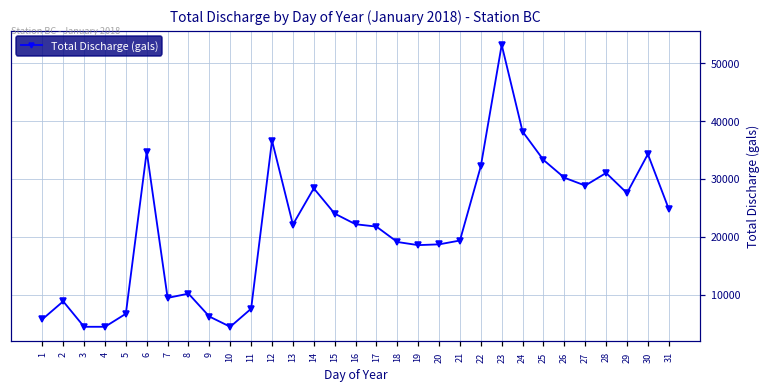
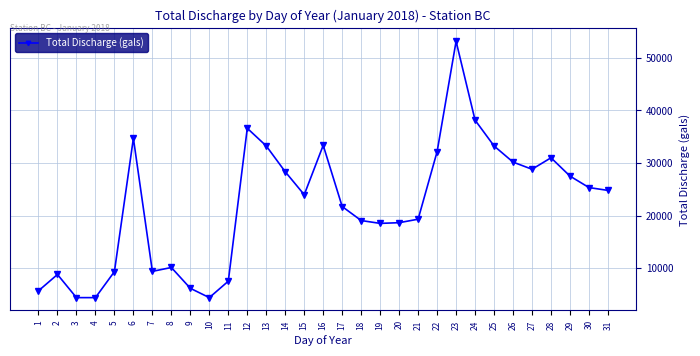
5: 7000 -> 9000
13: 22000 -> 33000
16: 22000 -> 33000
30: 34000 -> 25000
